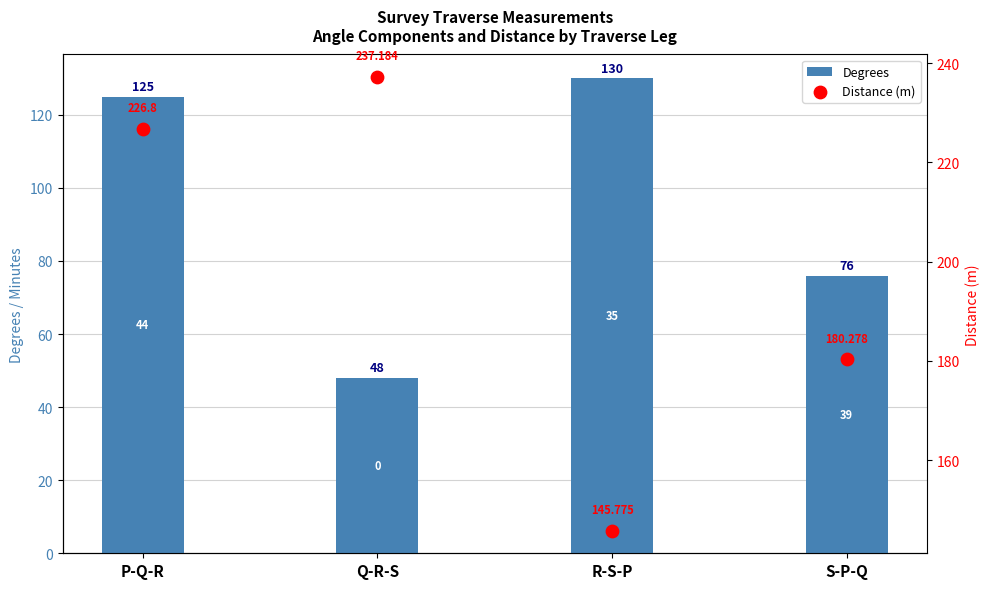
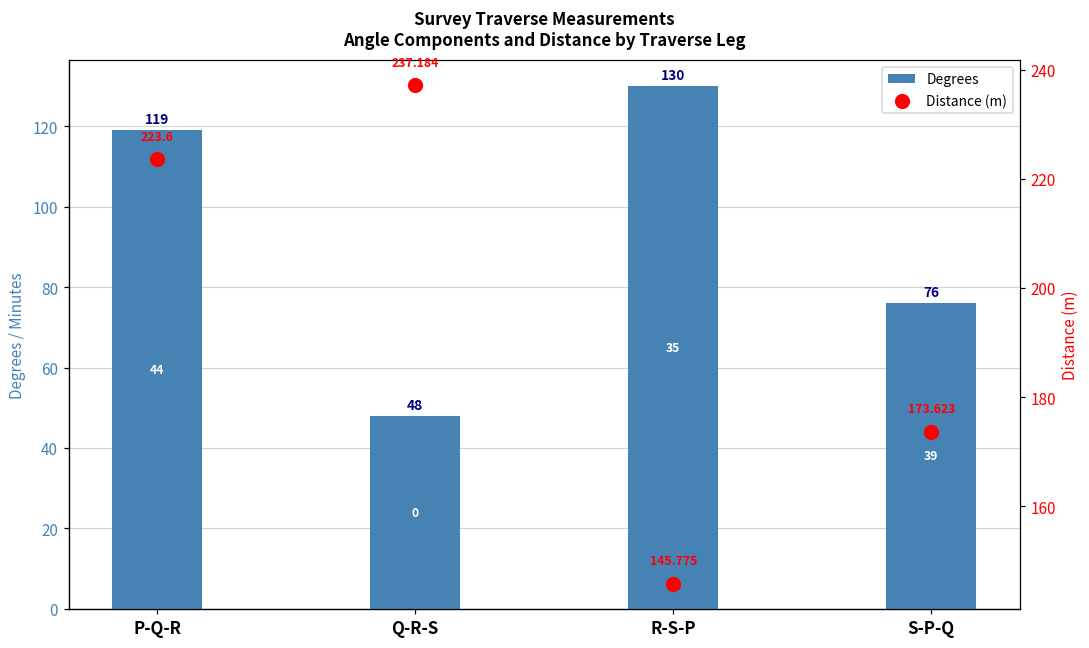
Degrees, P-Q-R: 125 -> 119
Distance (m), P-Q-R: 226.8 -> 223.6
Distance (m), S-P-Q: 180.278 -> 173.623
